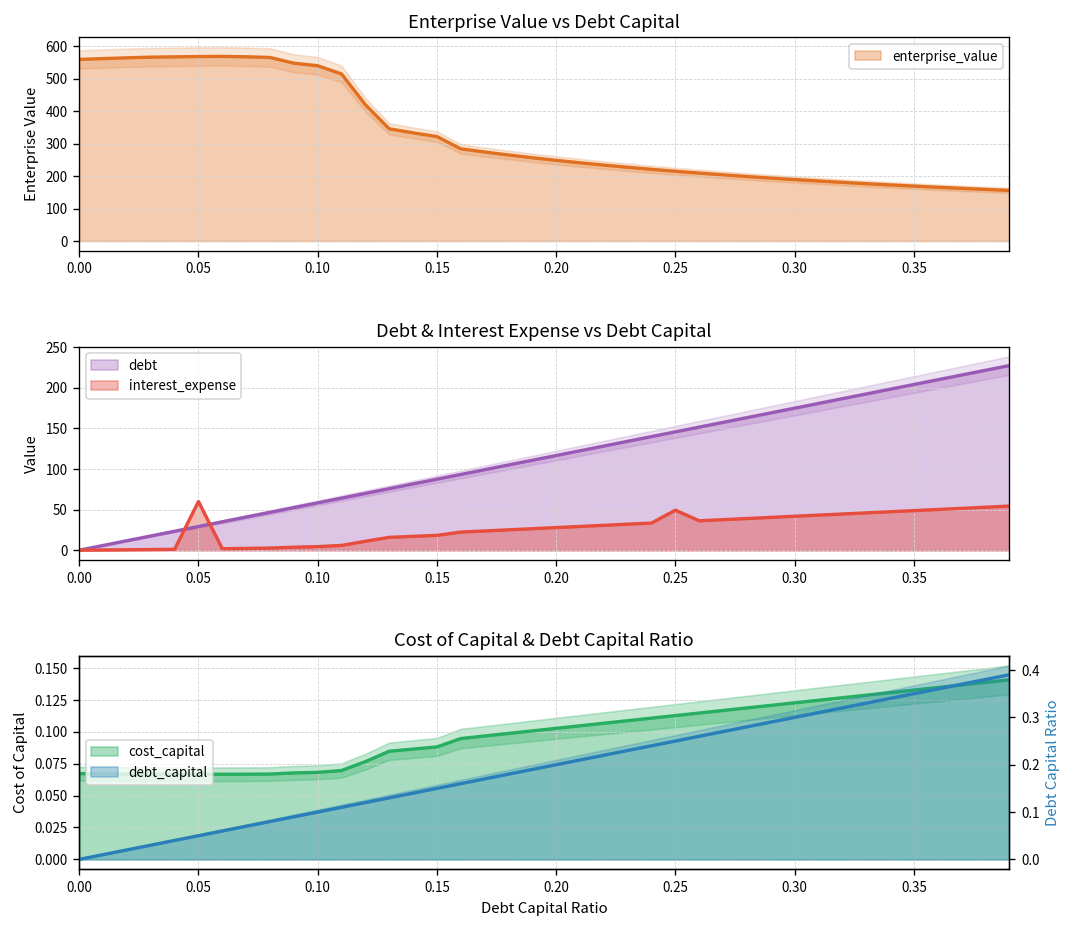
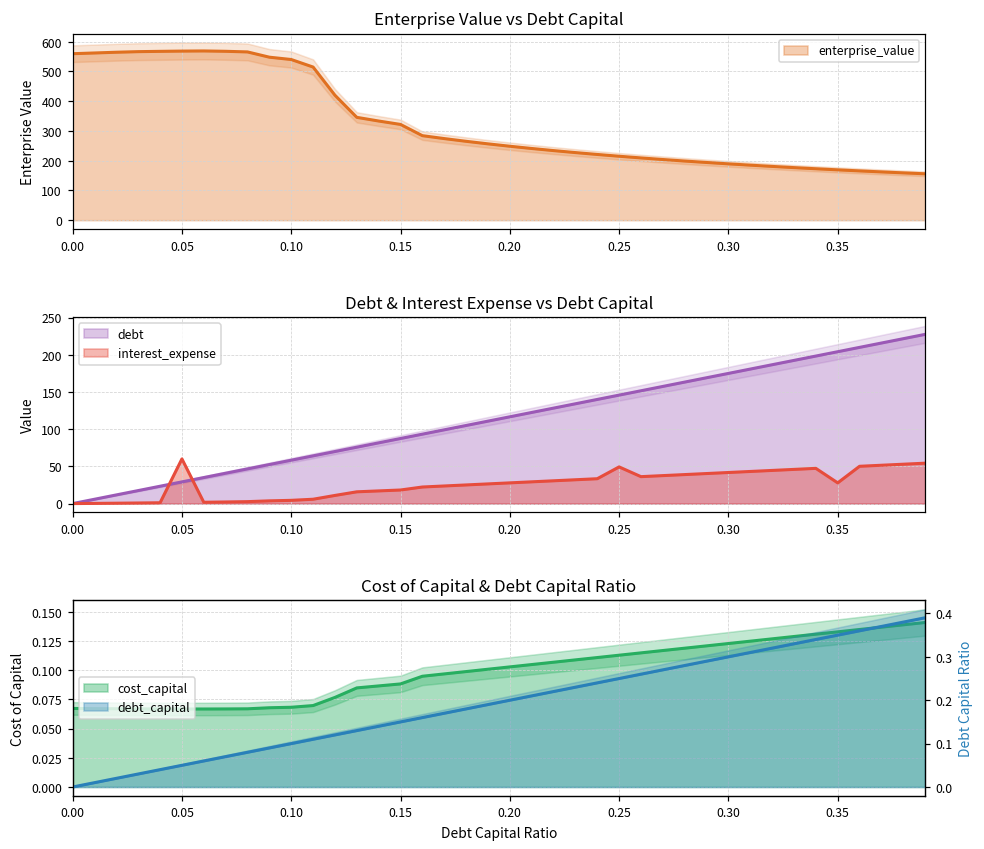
Debt & Interest Expense vs Debt Capital, interest_expense, 0.35: 50 -> 30
